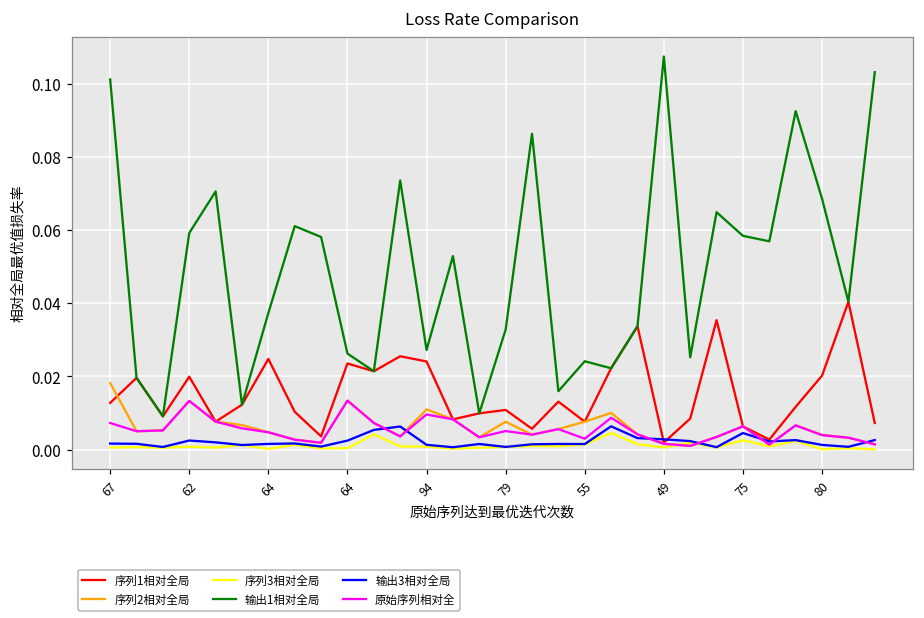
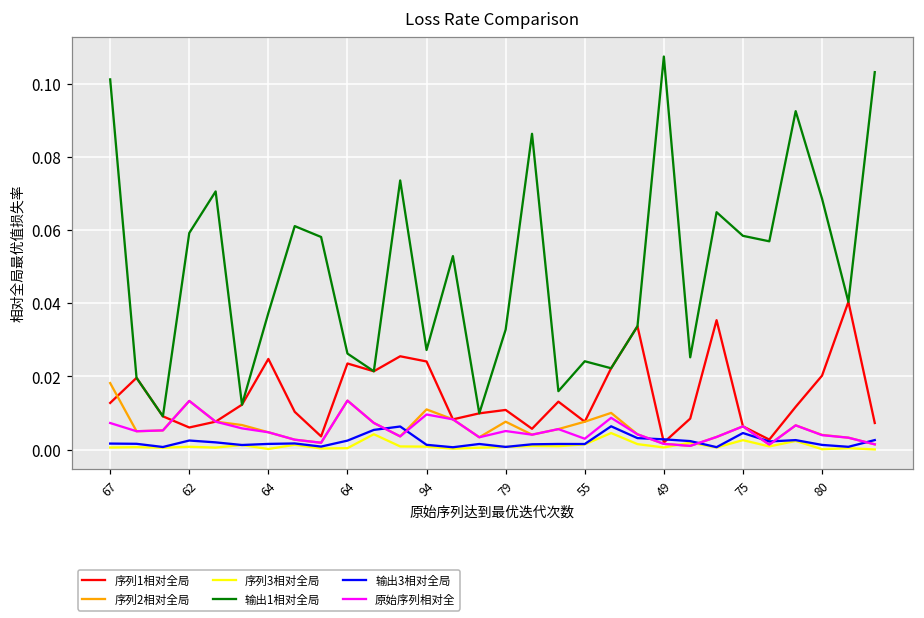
序列1相对全局, 62: 0.020 -> 0.006
